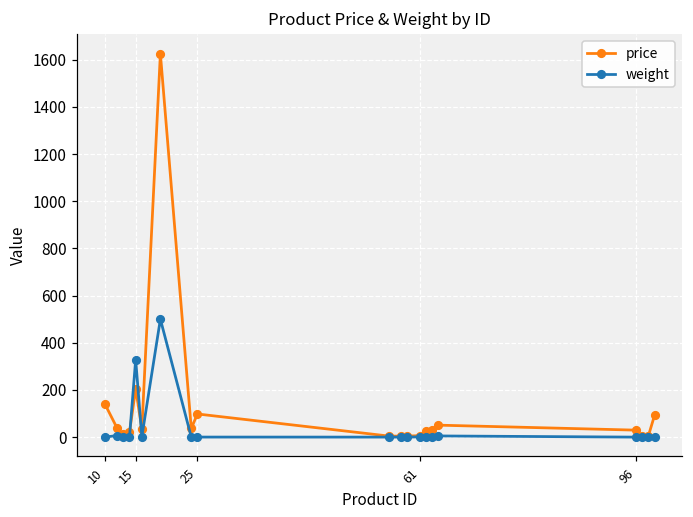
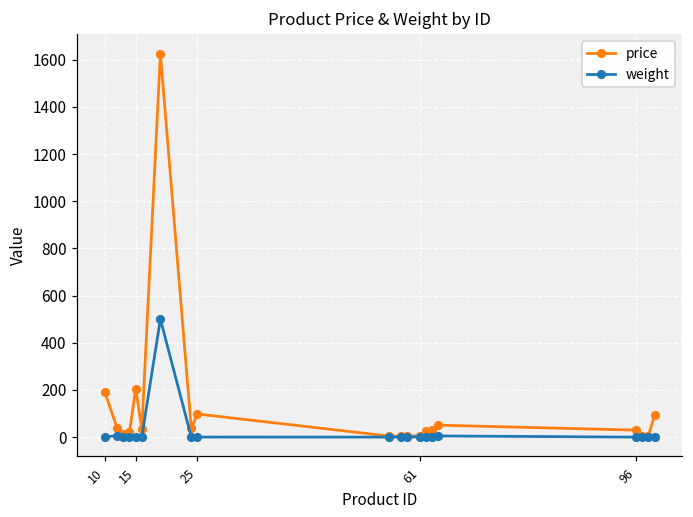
price, 10: 140 -> 190
weight, 15: 330 -> 0
